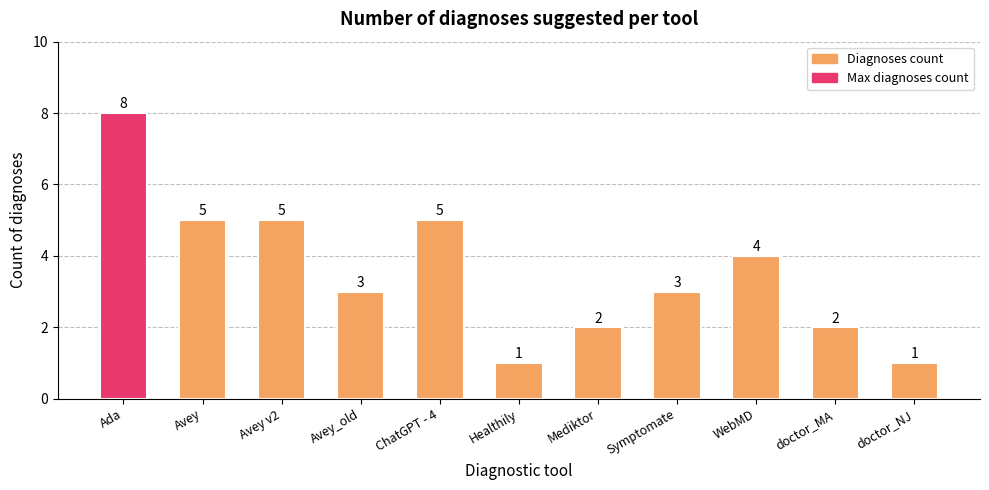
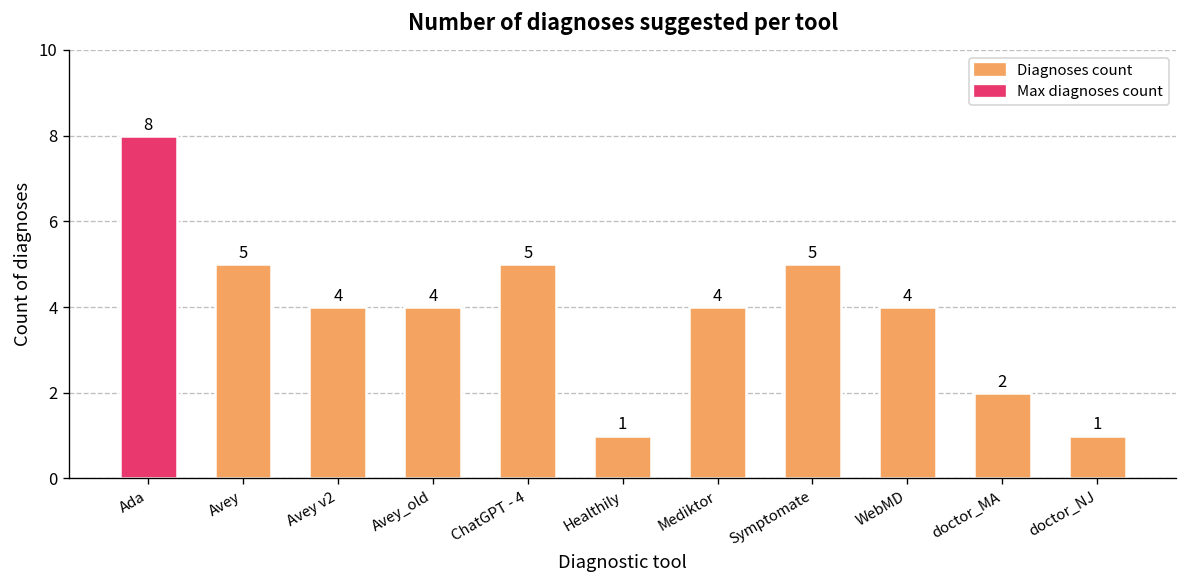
Avey v2: 5 -> 4
Avey_old: 3 -> 4
Mediktor: 2 -> 4
Symptomate: 3 -> 5
